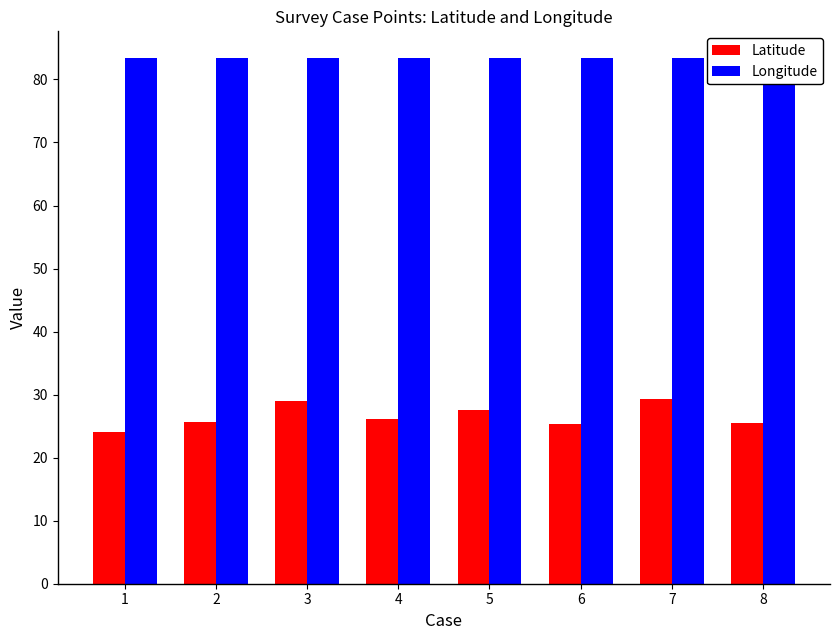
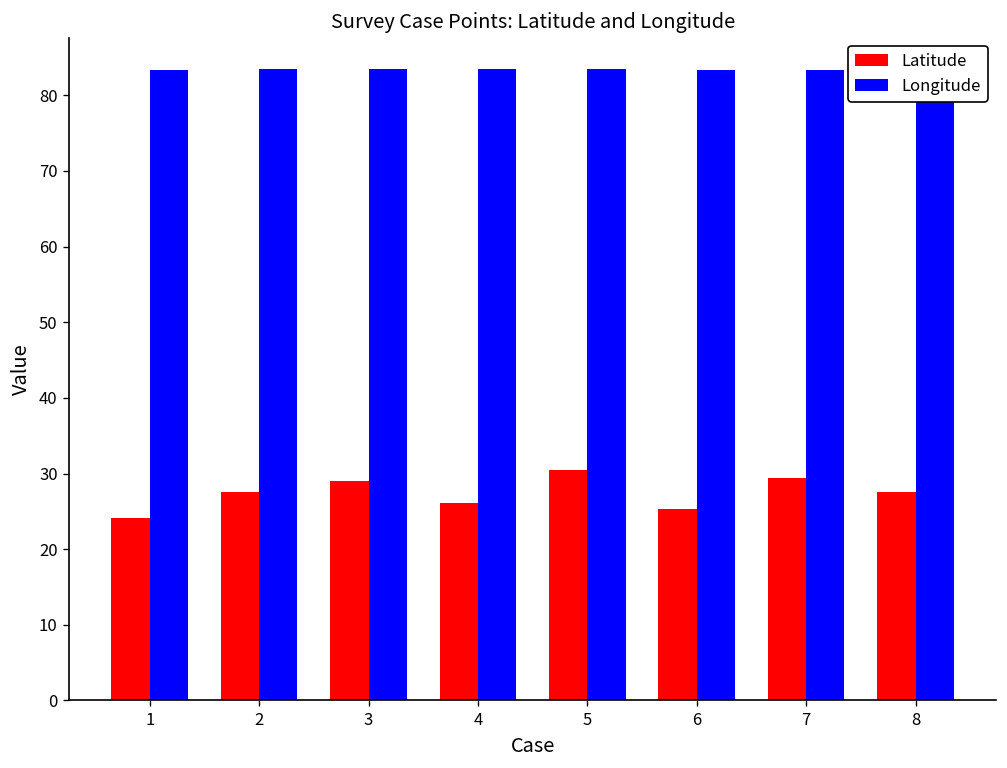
Latitude, 2: 26 -> 28
Latitude, 5: 27 -> 31
Latitude, 8: 25 -> 28
